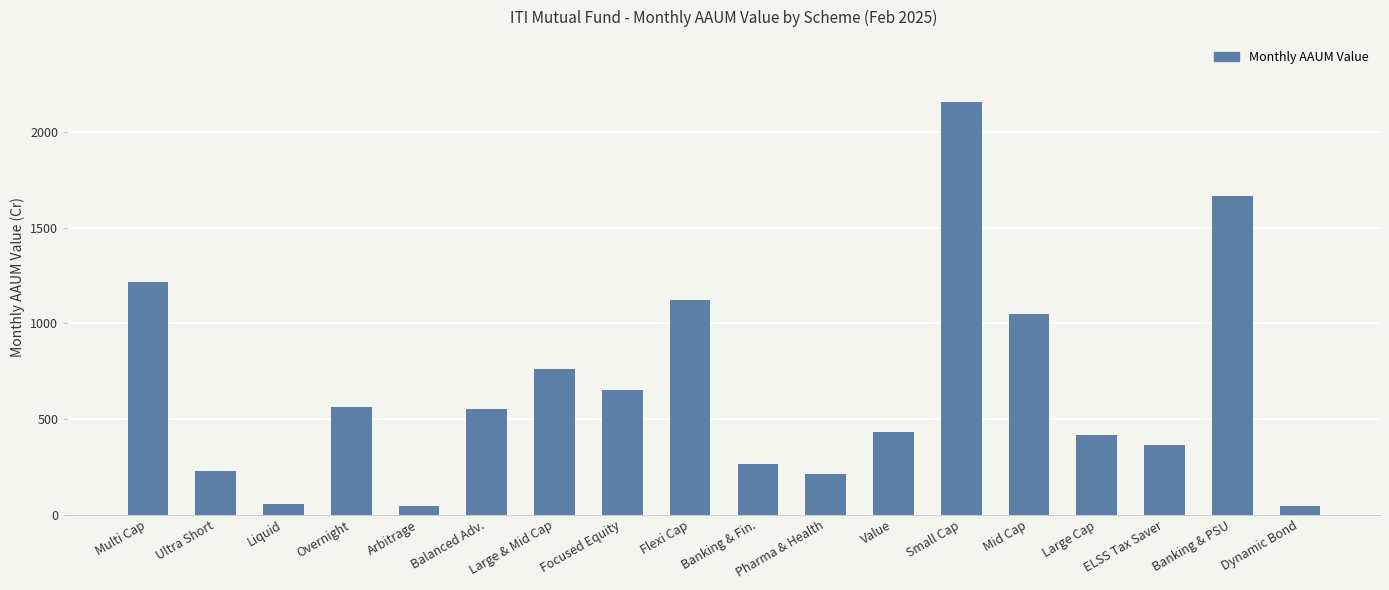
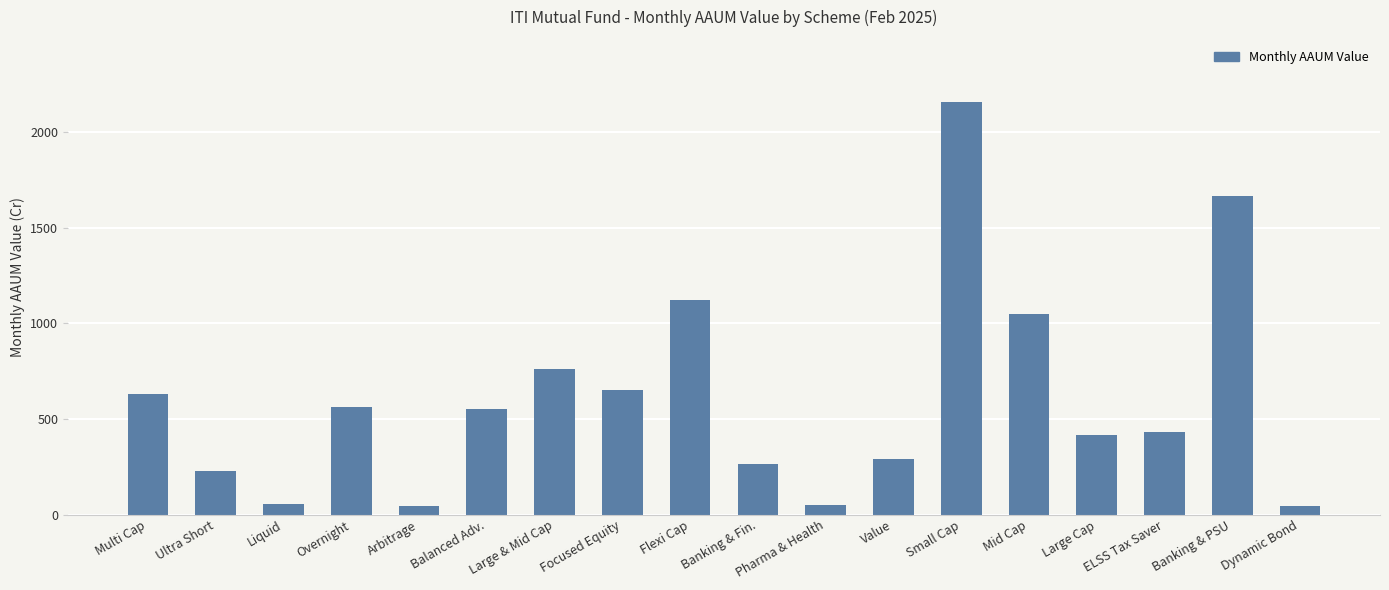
Multi Cap: 1210 -> 630
Pharma & Health: 210 -> 50
Value: 430 -> 290
ELSS Tax Saver: 360 -> 430
